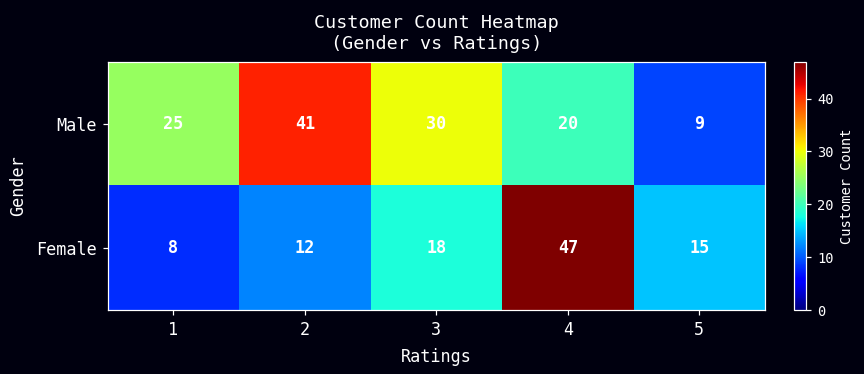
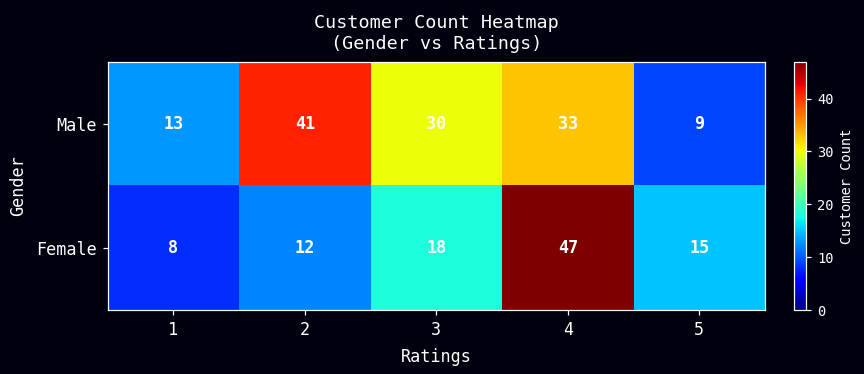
Male, 1: 25 -> 13
Male, 4: 20 -> 33
